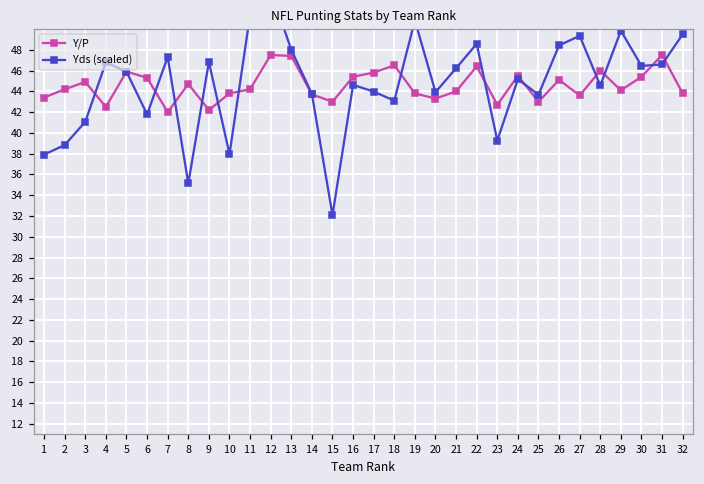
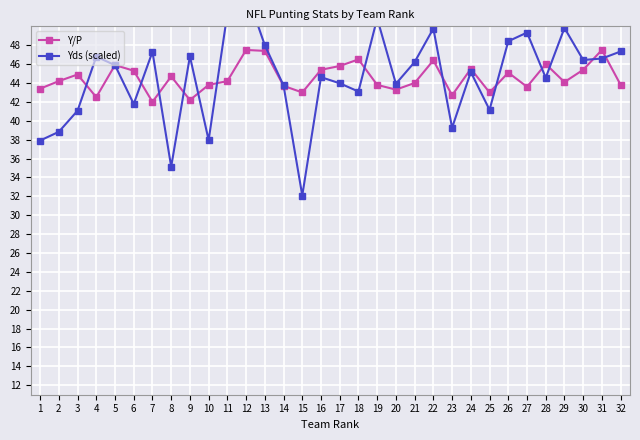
Yds (scaled), 22: 49 -> 50
Yds (scaled), 25: 44 -> 41
Yds (scaled), 32: 49 -> 47
